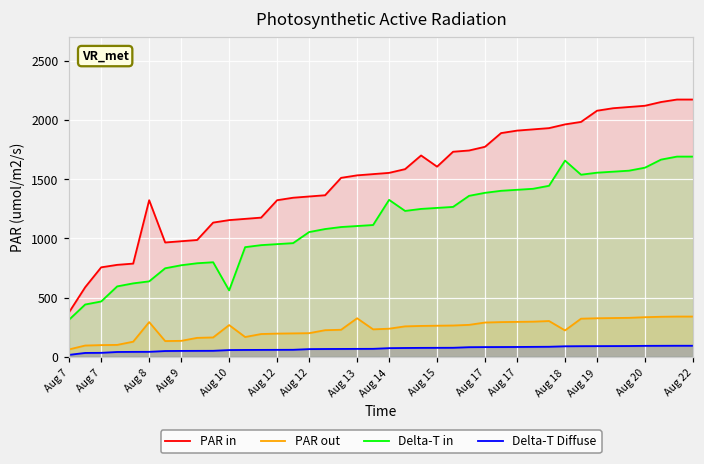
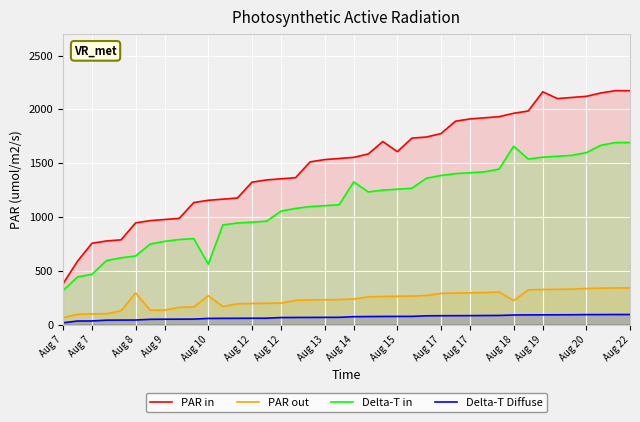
PAR in, Aug 8: 1320 -> 950
PAR out, Aug 13: 330 -> 230
PAR in, Aug 19: 2080 -> 2160
